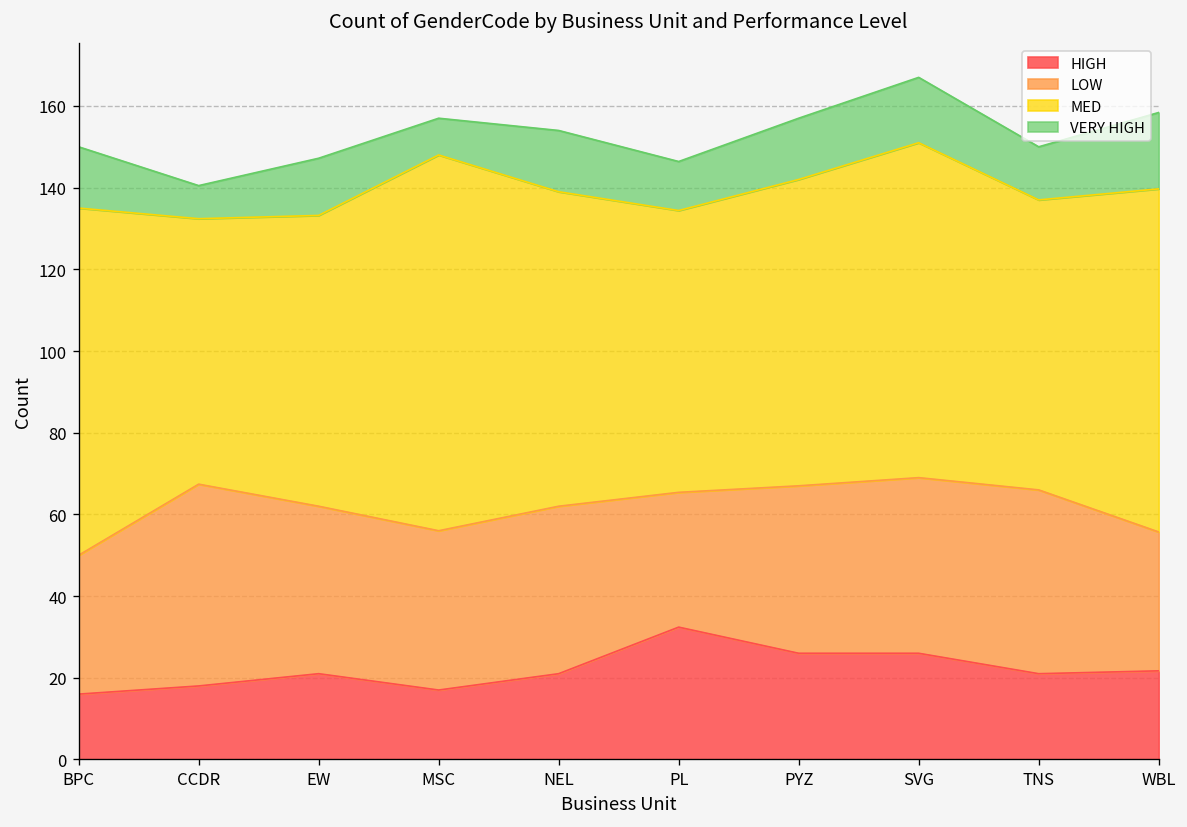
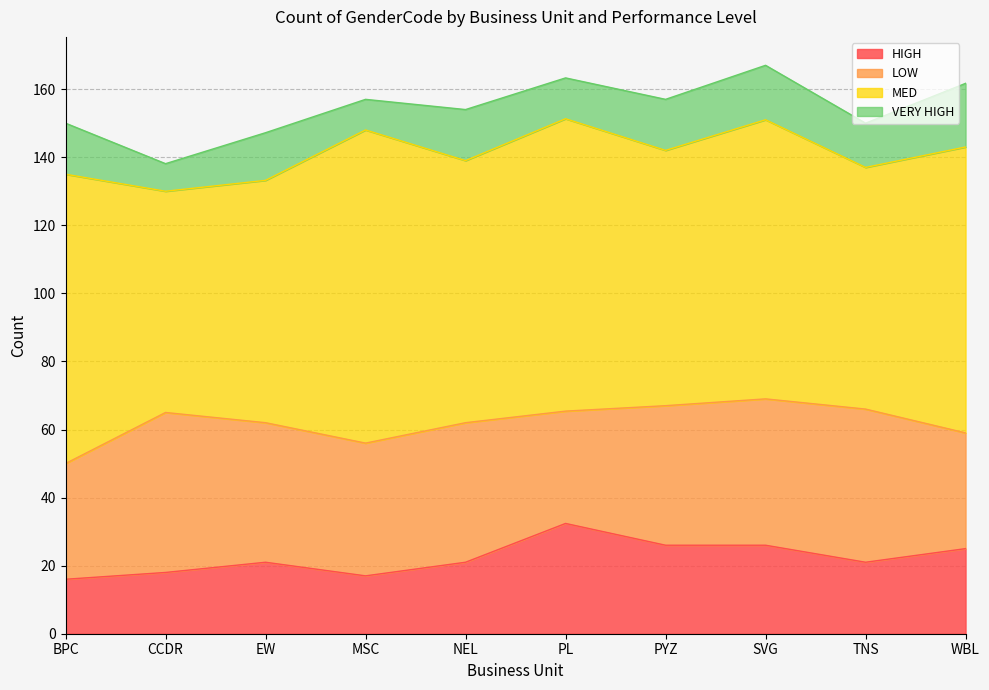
LOW, CCDR: 49 -> 47
MED, PL: 69 -> 86
HIGH, WBL: 22 -> 25
